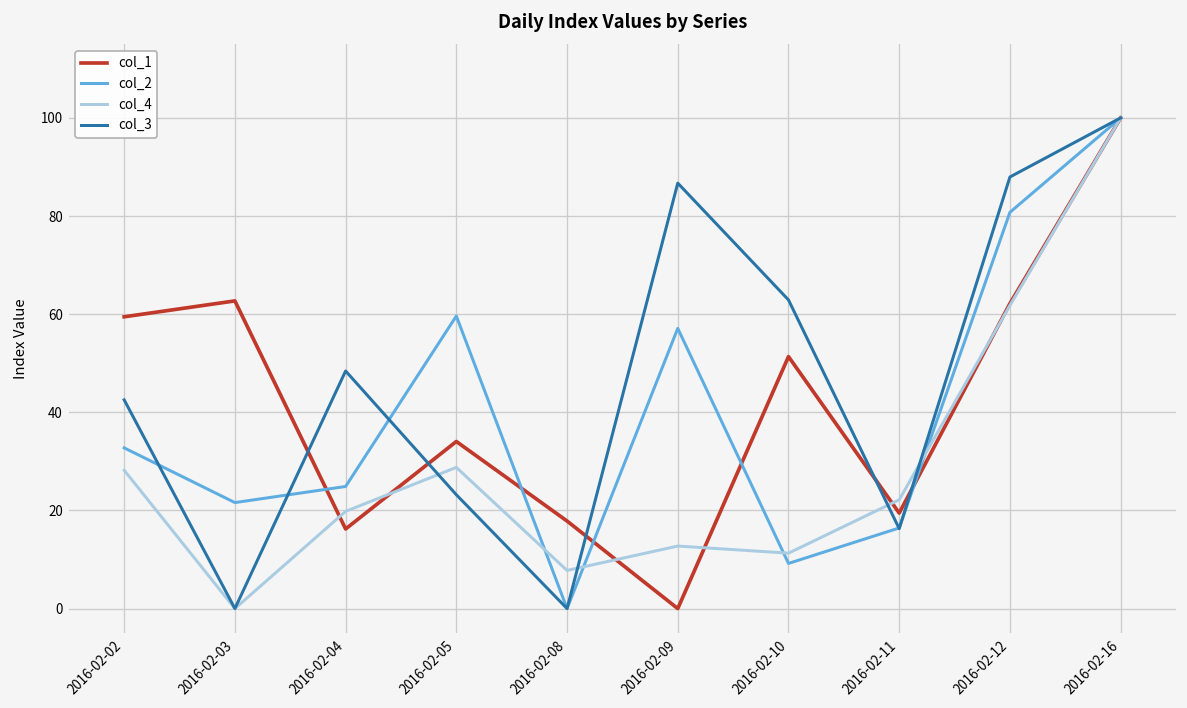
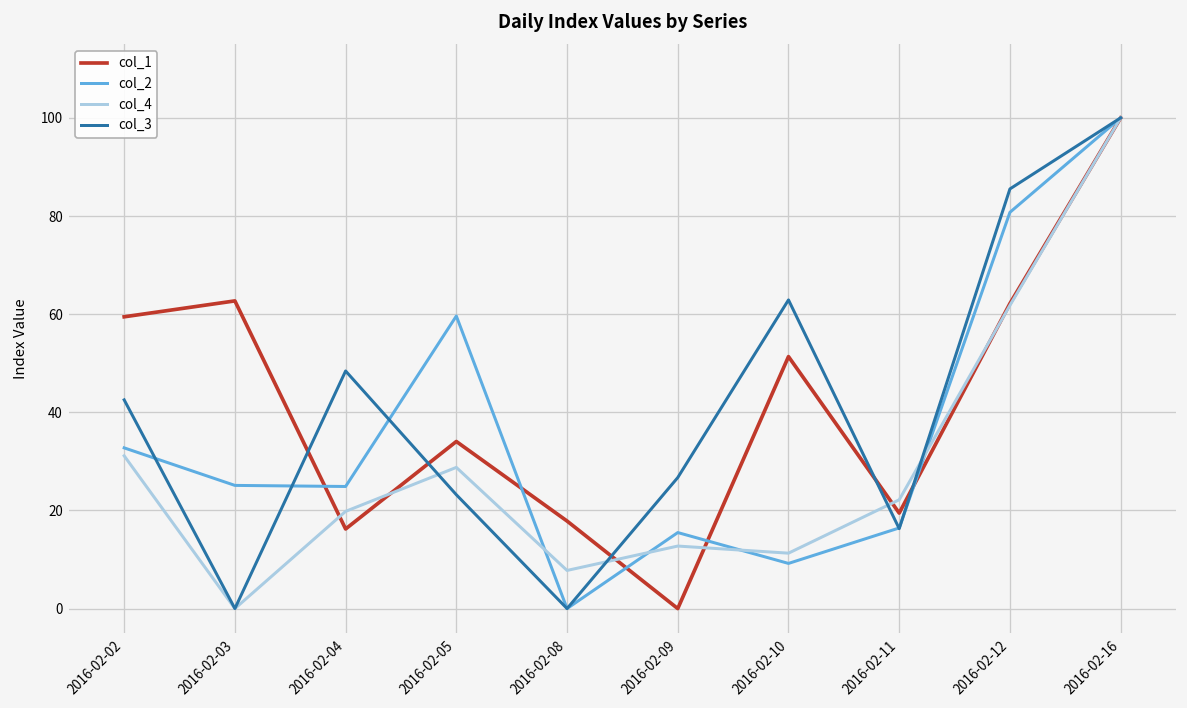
col_4, 2016-02-02: 28 -> 31
col_2, 2016-02-03: 22 -> 25
col_2, 2016-02-09: 57 -> 15
col_3, 2016-02-09: 87 -> 27
col_3, 2016-02-12: 88 -> 86
